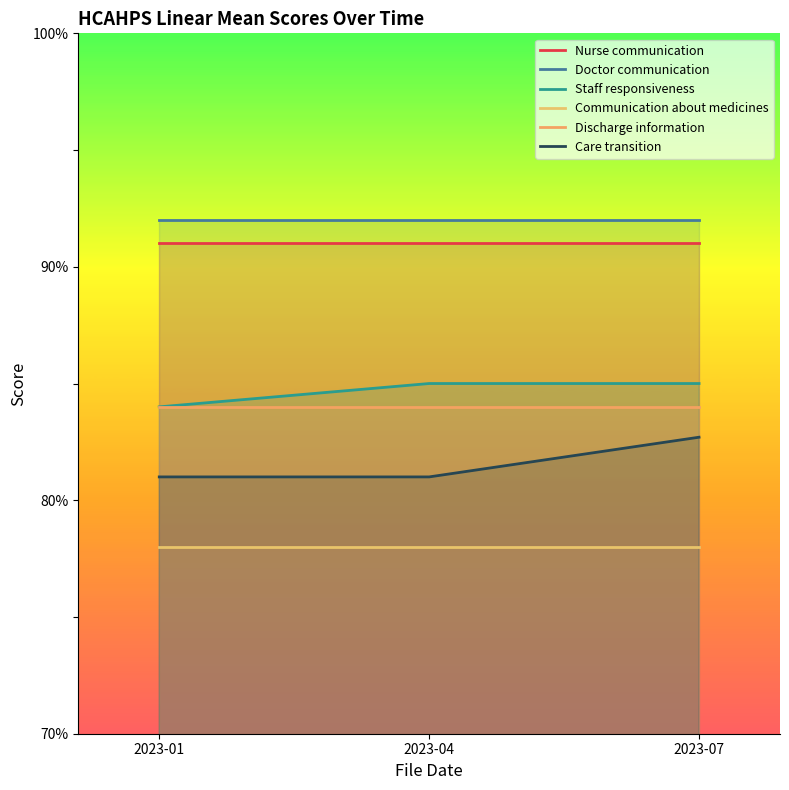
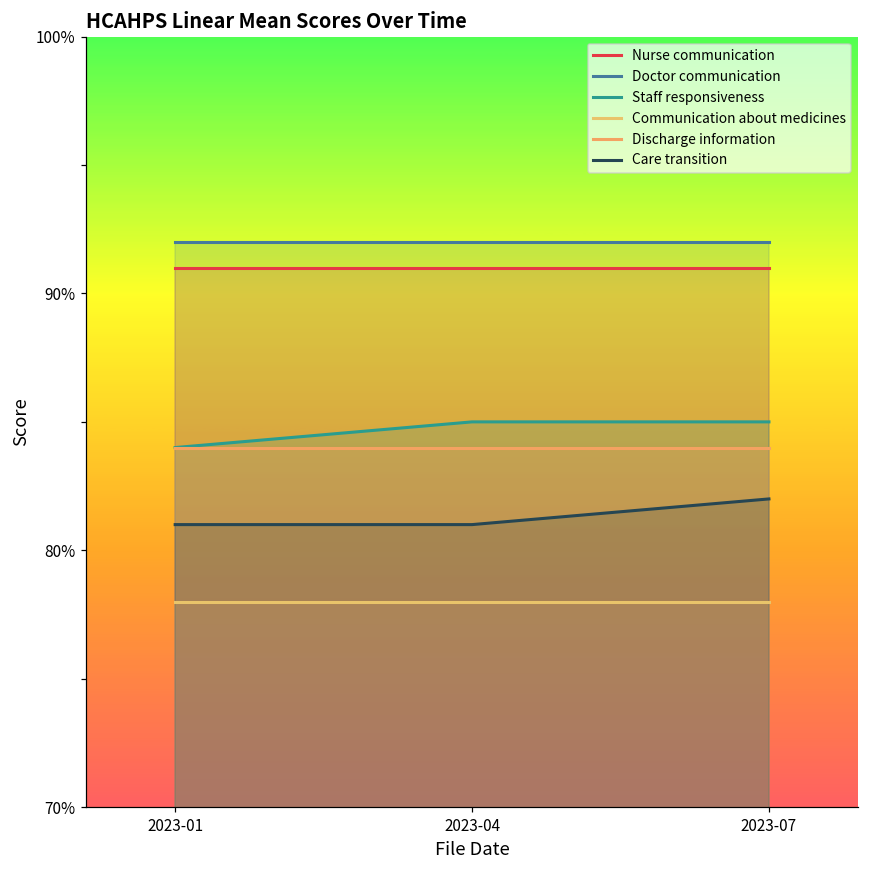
Care transition, 2023-07: 82.7% -> 82.0%
